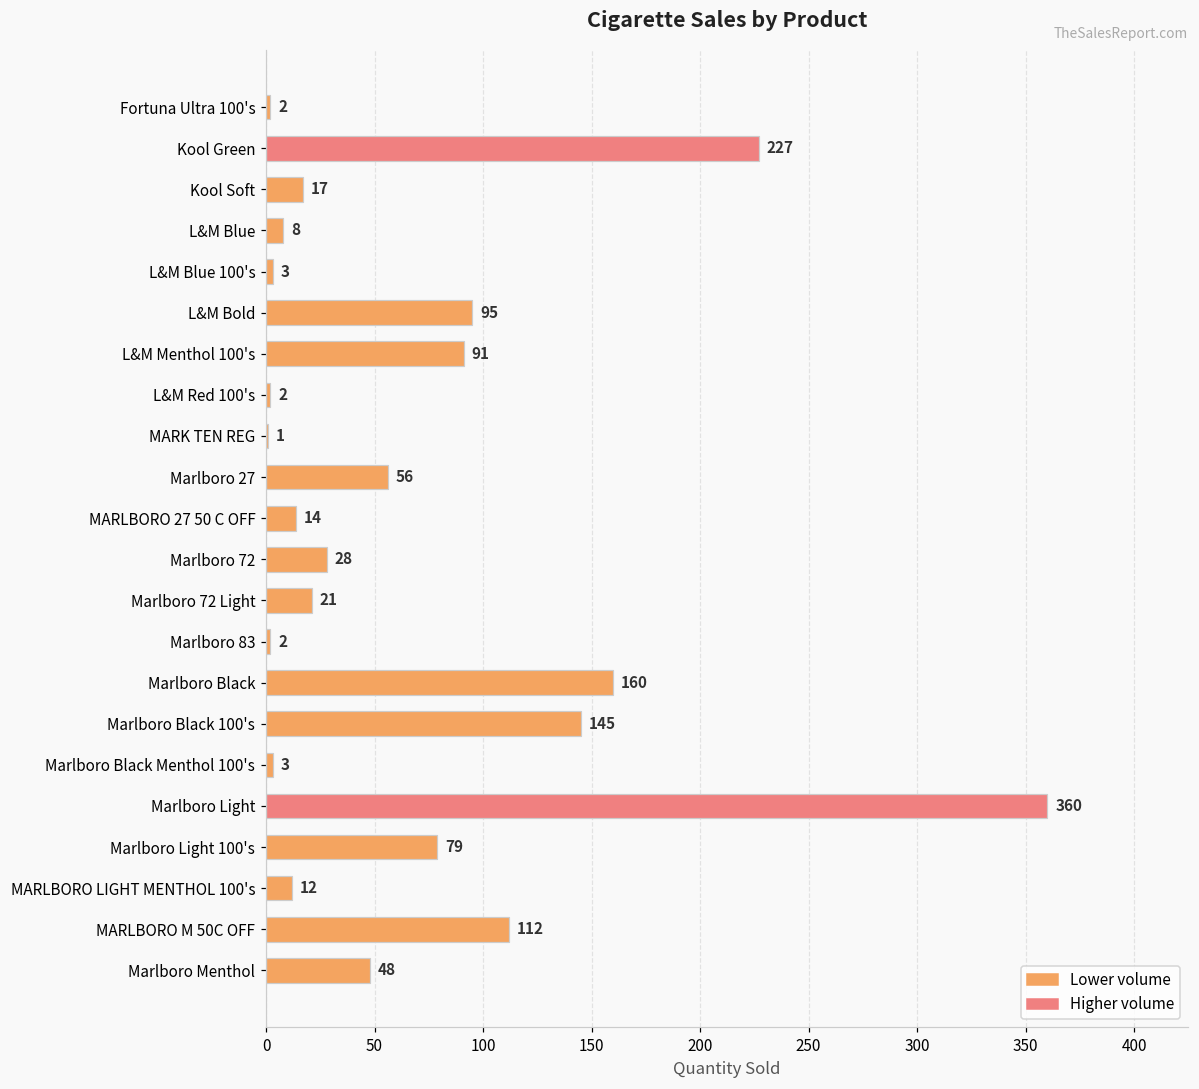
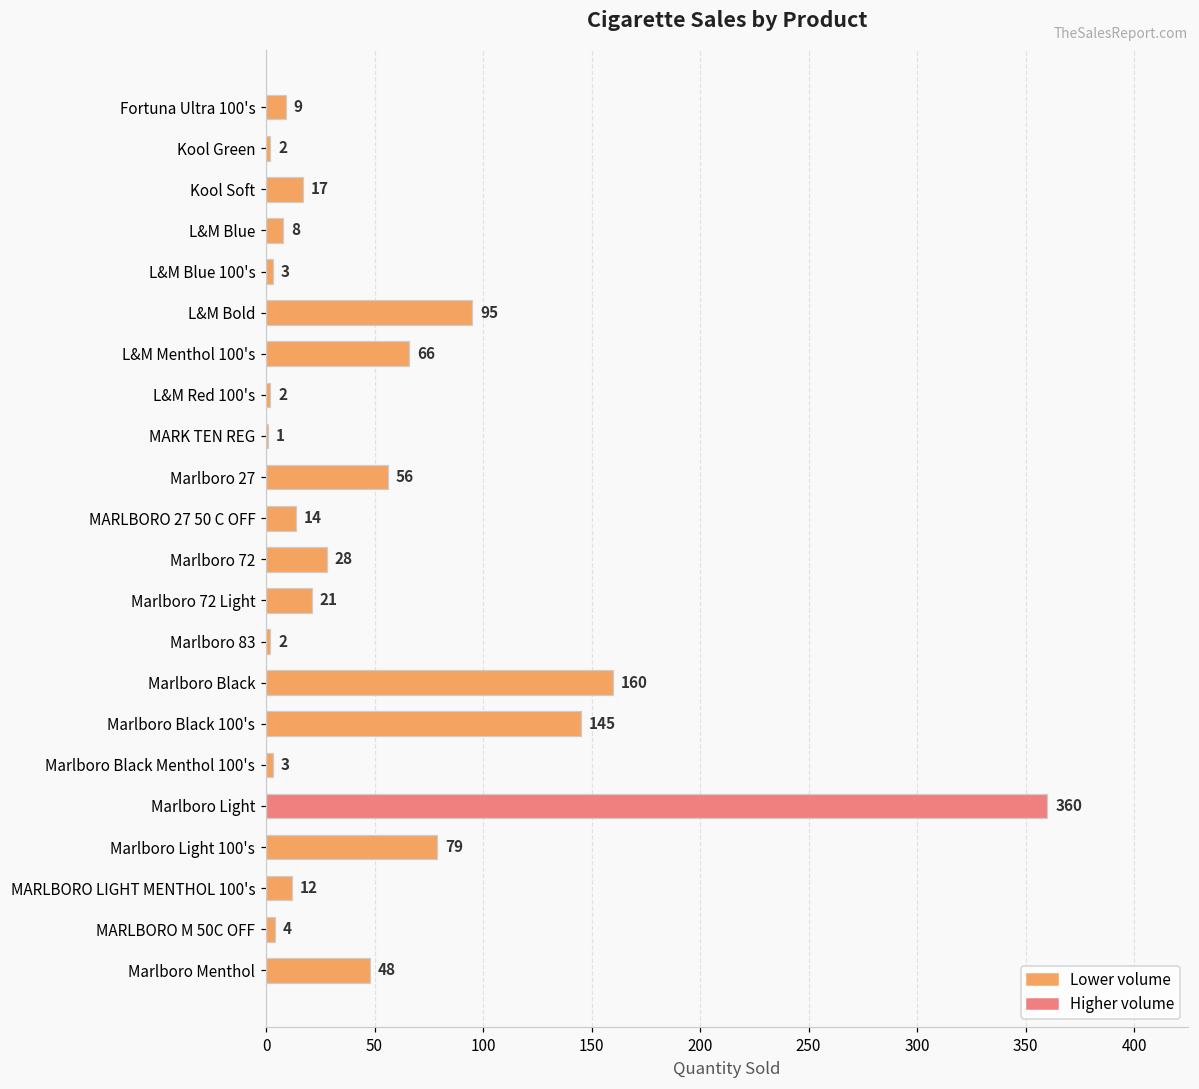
Fortuna Ultra 100's: 2 -> 9
Kool Green: 227 -> 2
L&M Menthol 100's: 91 -> 66
MARLBORO M 50C OFF: 112 -> 4
